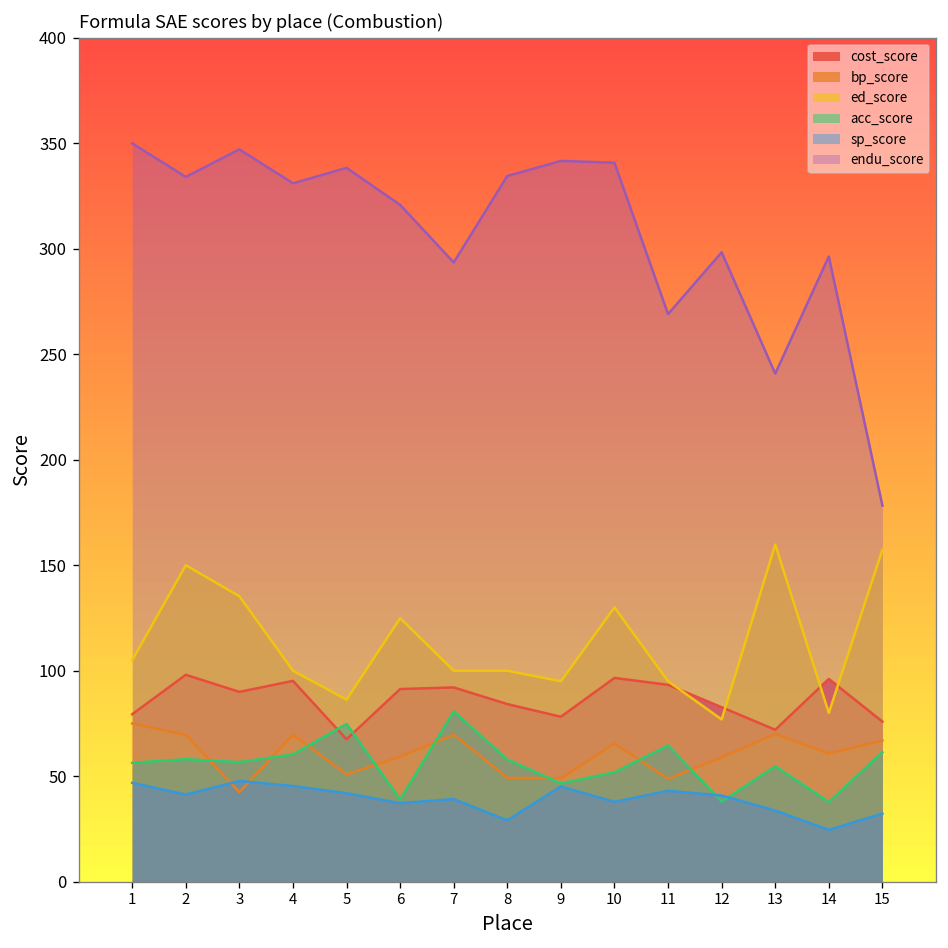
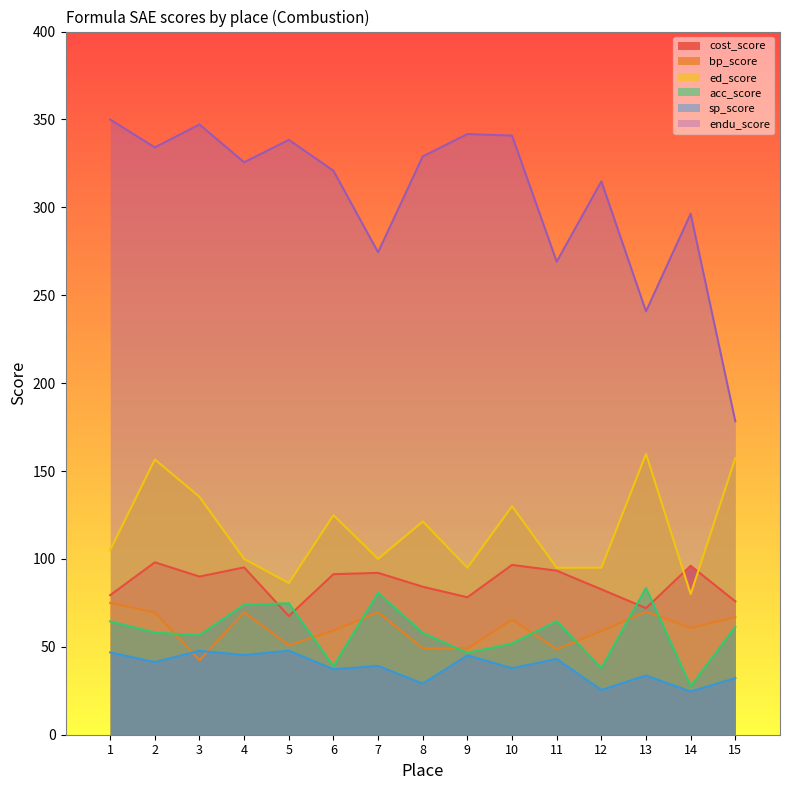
acc_score, 1: 56 -> 64
ed_score, 2: 150 -> 157
acc_score, 4: 60 -> 74
endu_score, 4: 331 -> 326
sp_score, 5: 42 -> 48
endu_score, 7: 294 -> 274
ed_score, 8: 100 -> 121
endu_score, 8: 335 -> 329
ed_score, 12: 77 -> 95
sp_score, 12: 41 -> 25
endu_score, 12: 298 -> 315
acc_score, 13: 55 -> 83
acc_score, 14: 38 -> 28
